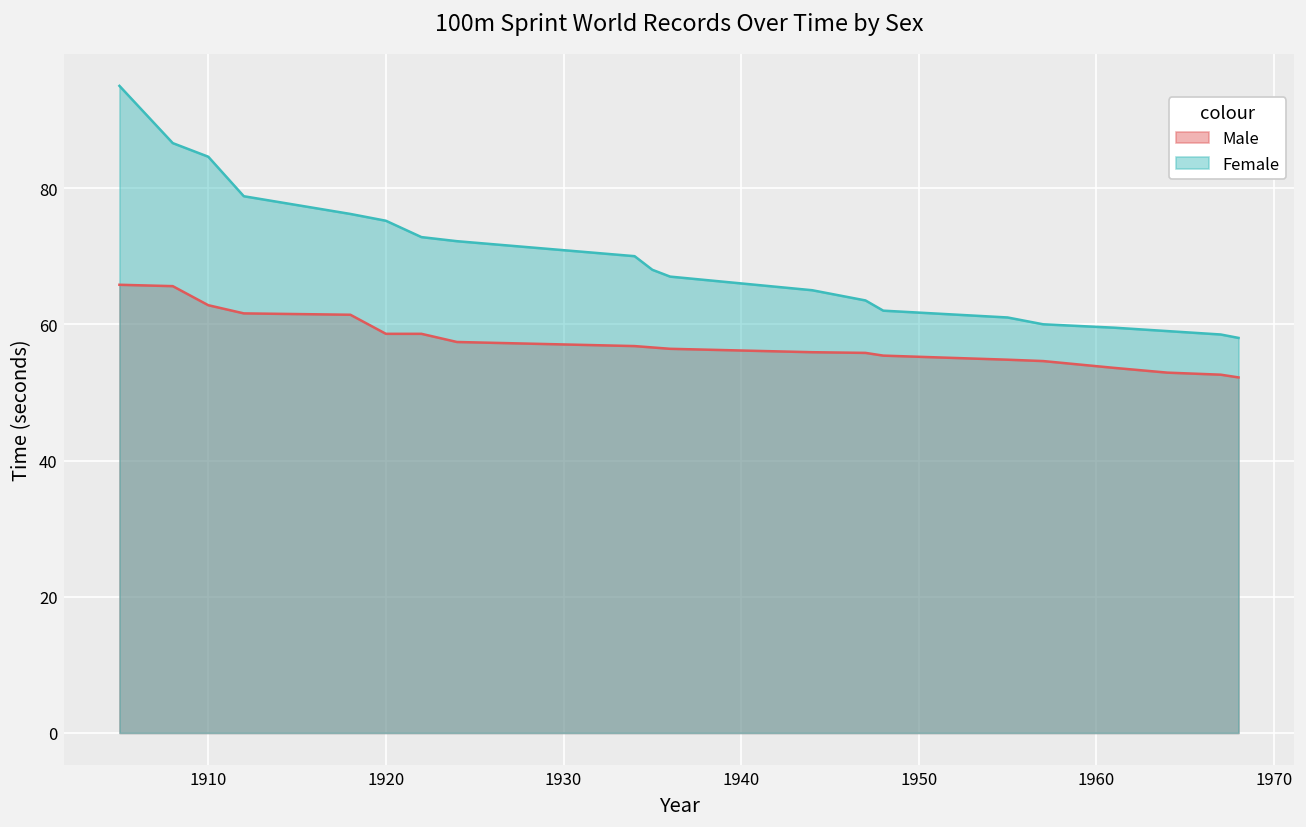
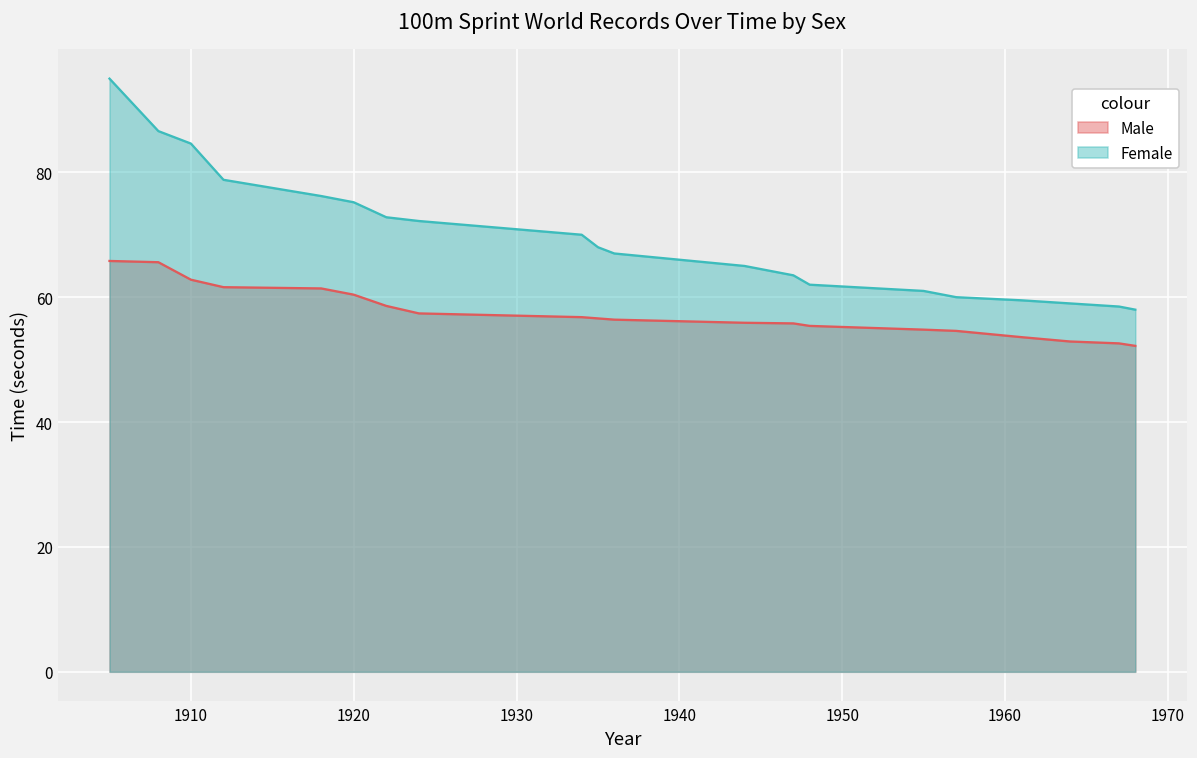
Male, 1920: 59 -> 60
